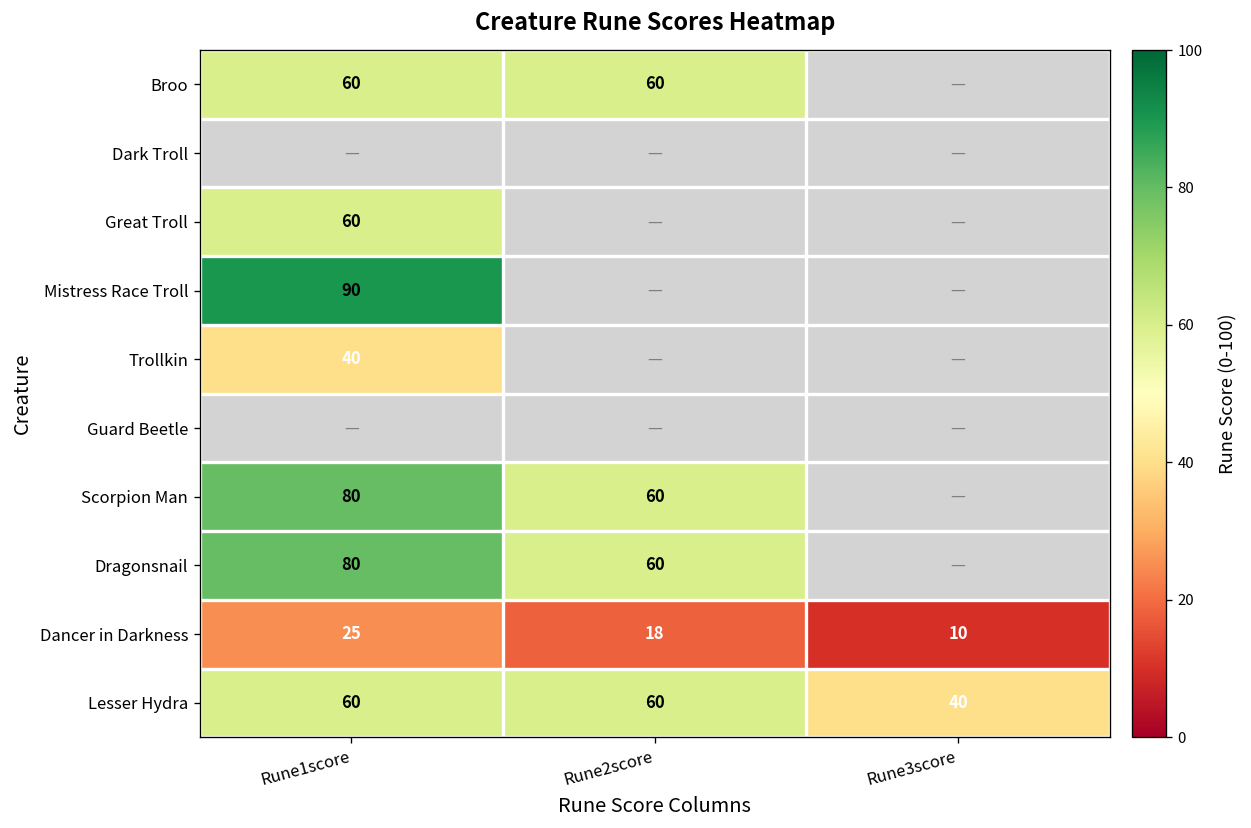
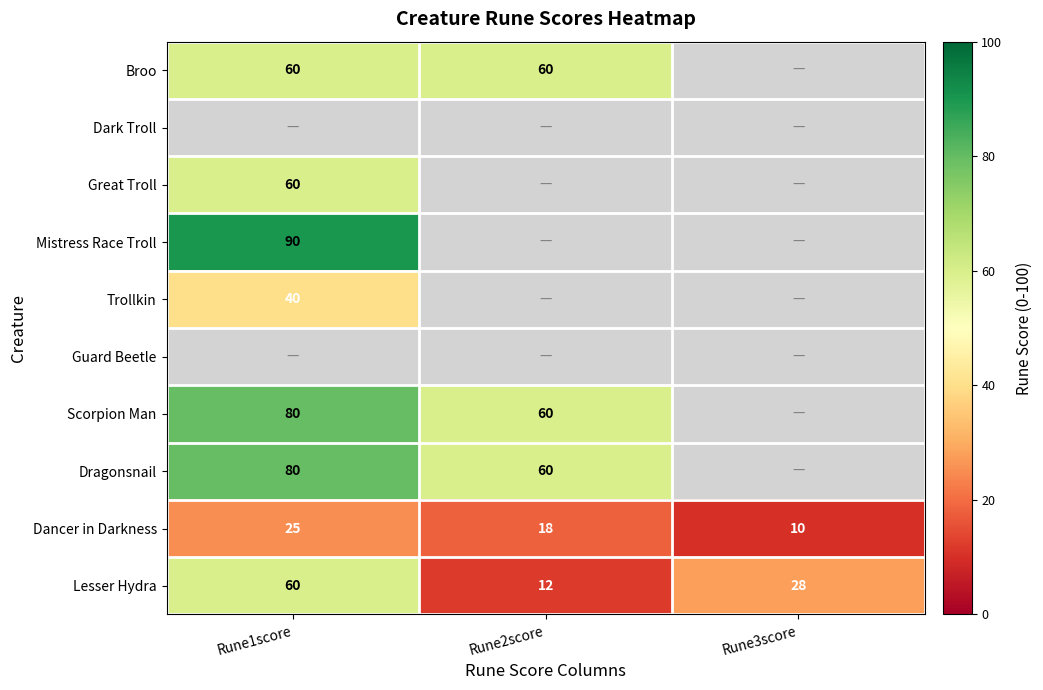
Lesser Hydra, Rune2score: 60 -> 12
Lesser Hydra, Rune3score: 40 -> 28
